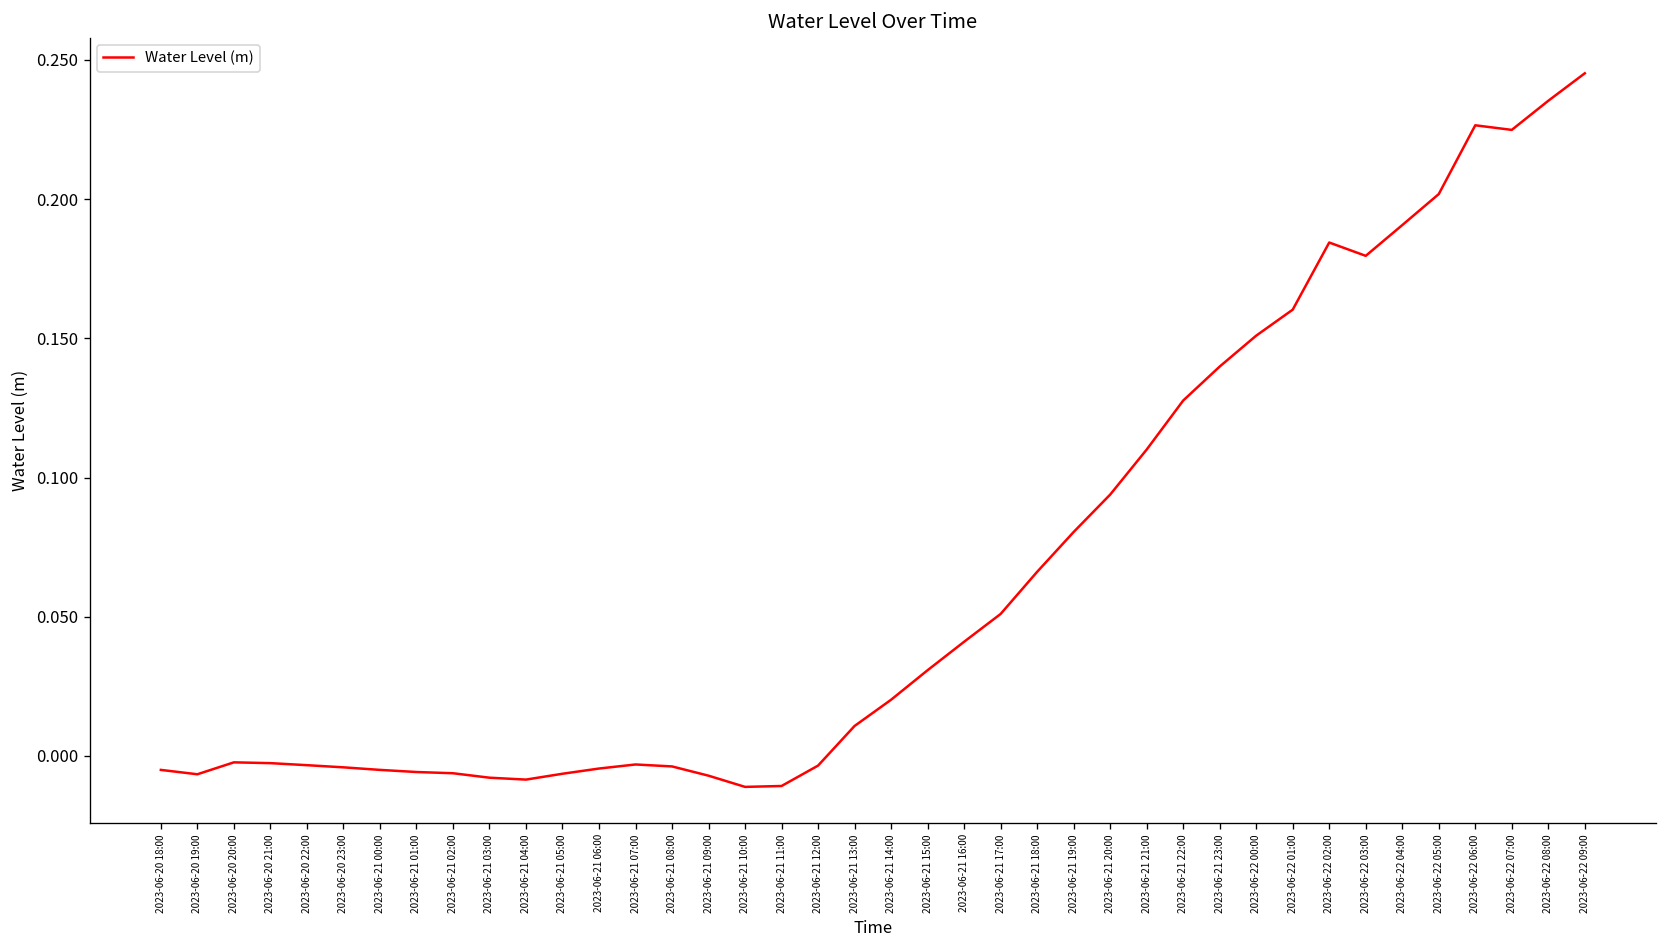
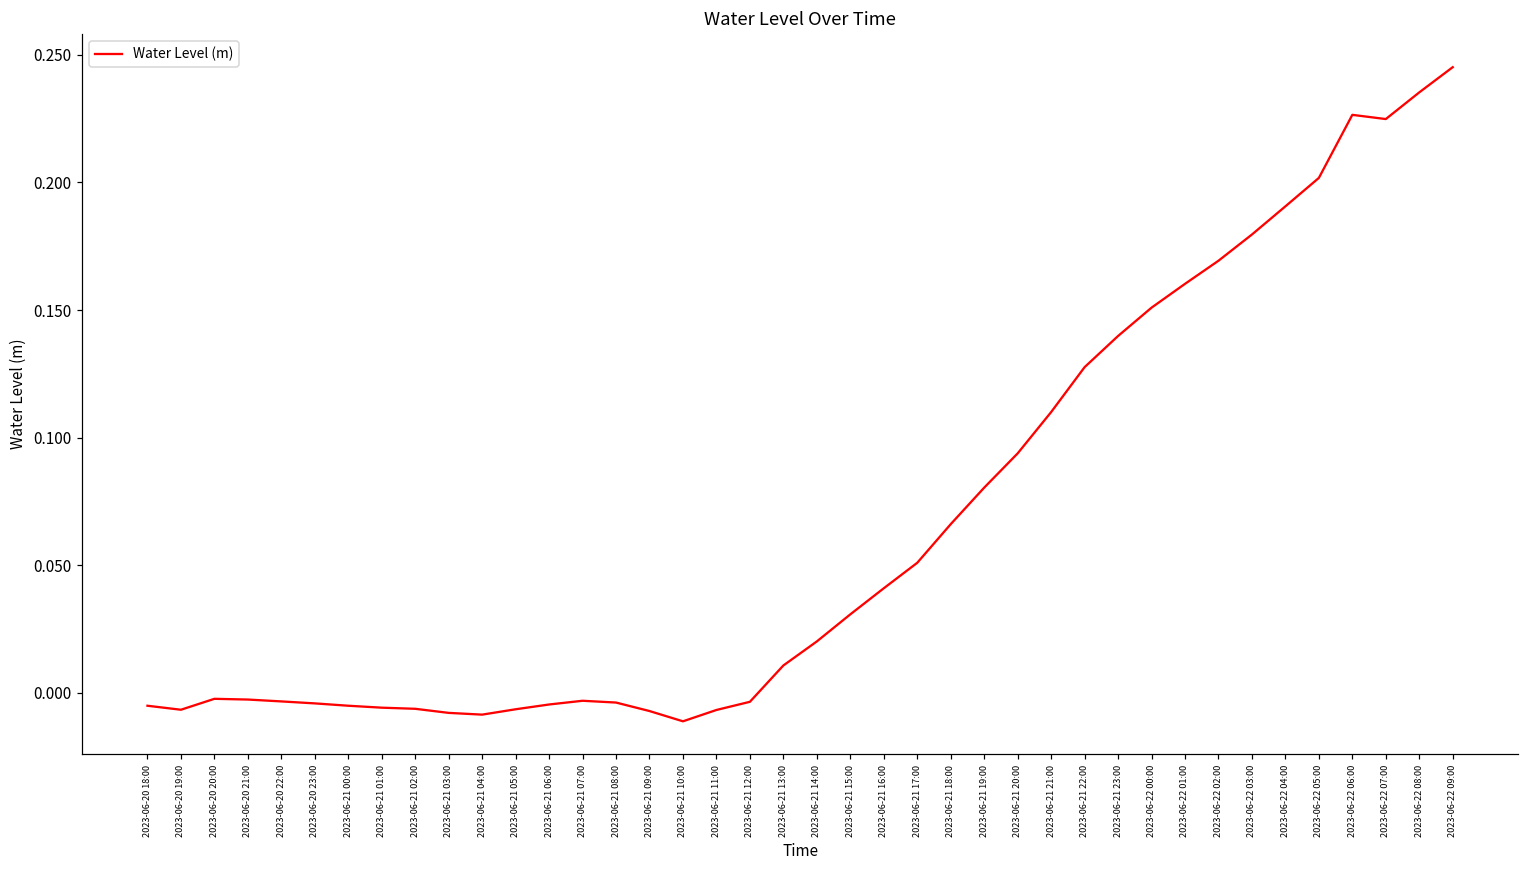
2023-06-21 11:00: -0.011 -> -0.007
2023-06-22 02:00: 0.184 -> 0.169
